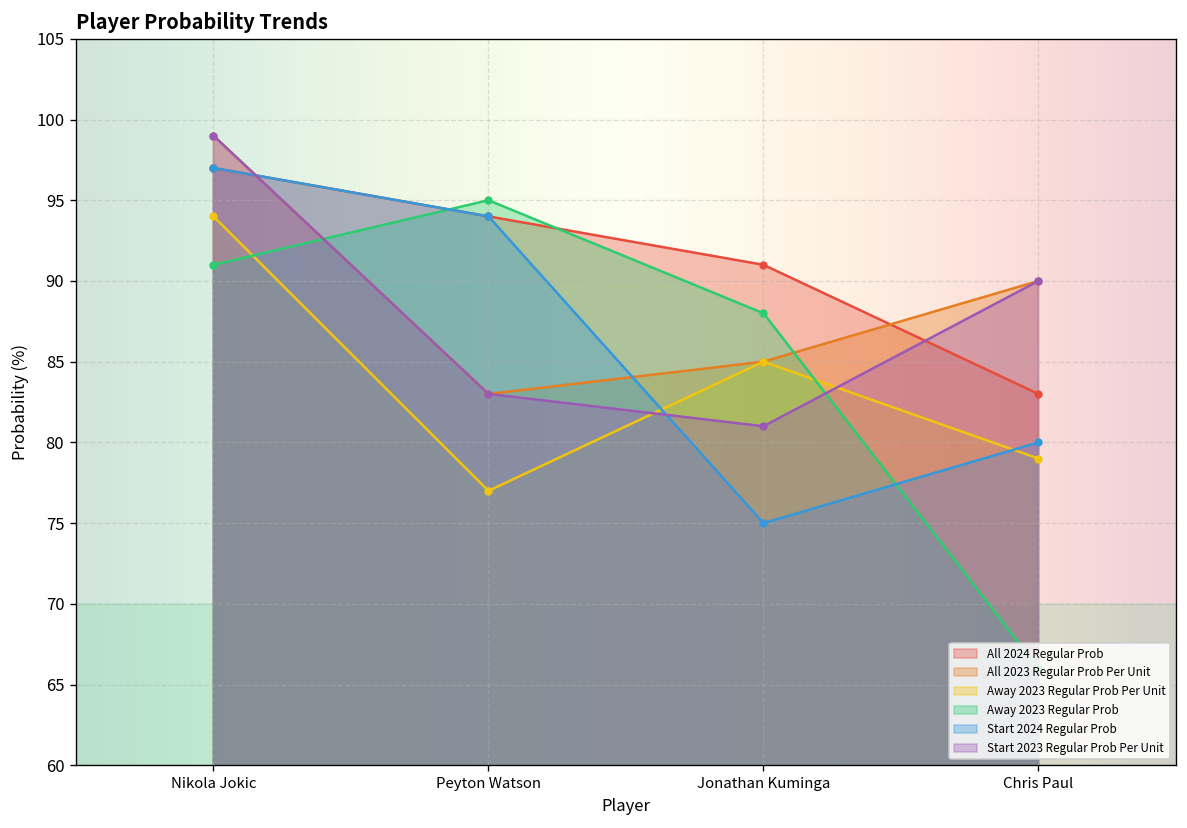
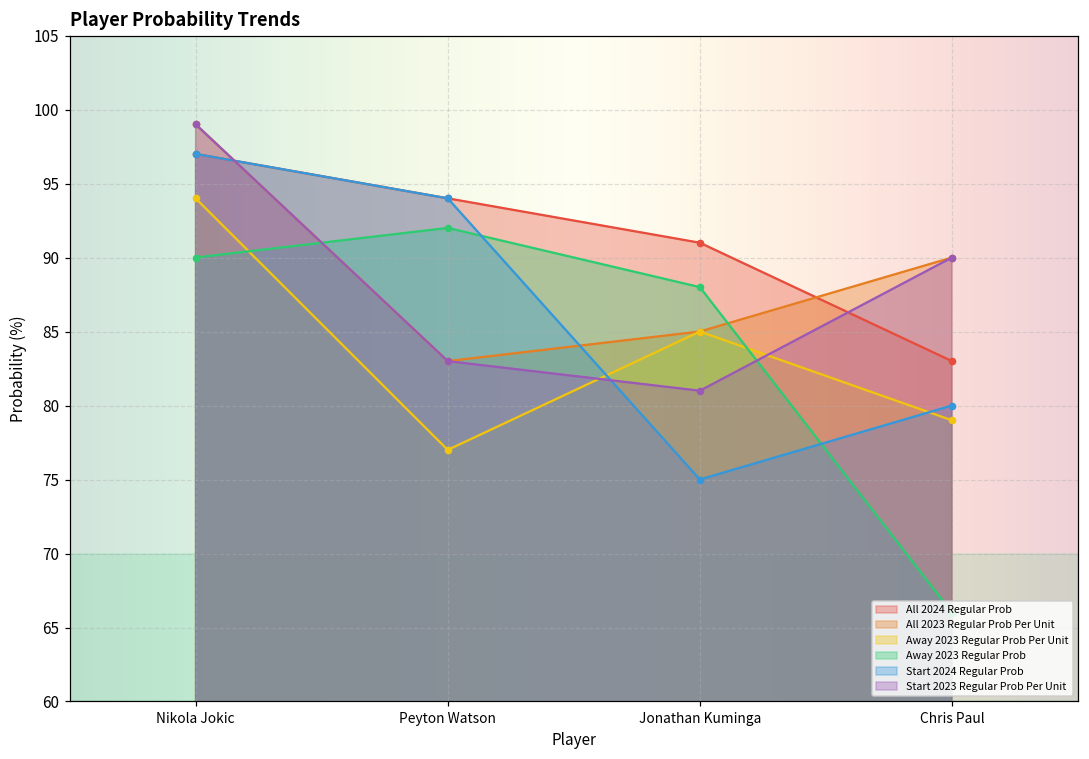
Away 2023 Regular Prob, Nikola Jokic: 91 -> 90
Away 2023 Regular Prob, Peyton Watson: 95 -> 92
